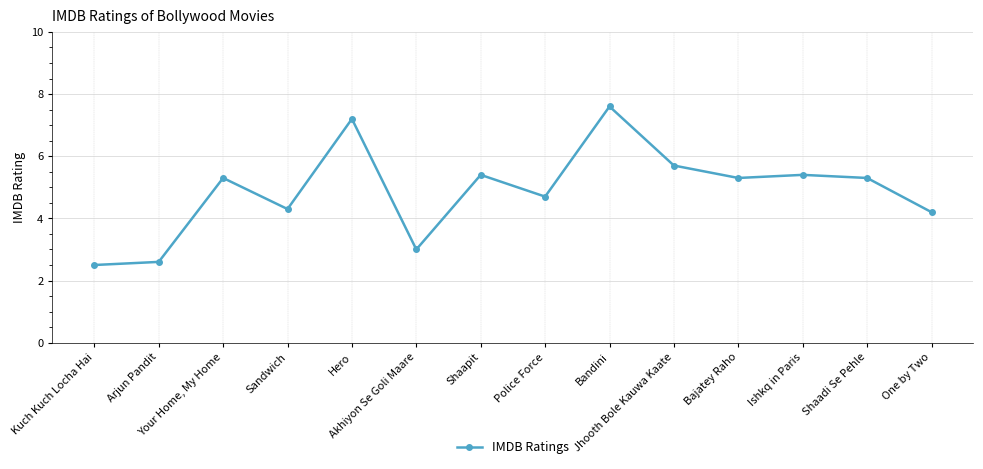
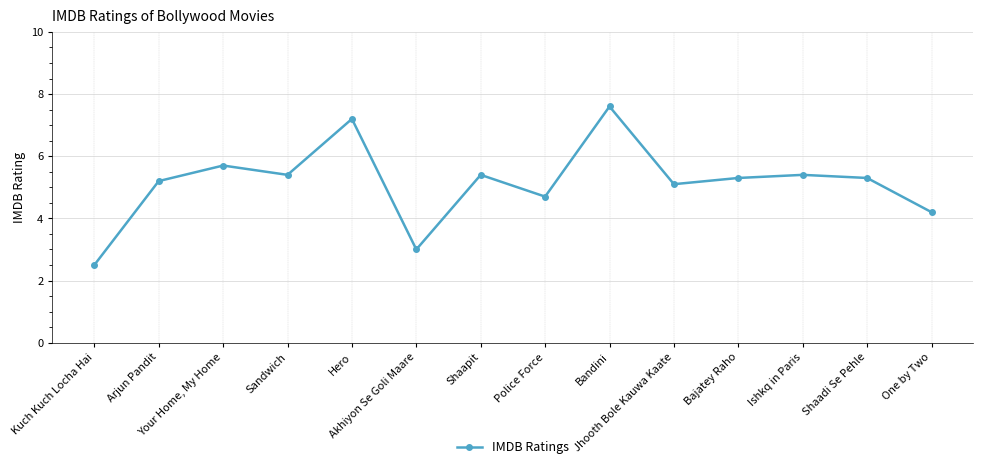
Arjun Pandit: 2.6 -> 5.2
Your Home, My Home: 5.3 -> 5.7
Sandwich: 4.3 -> 5.4
Jhooth Bole Kauwa Kaate: 5.7 -> 5.1
